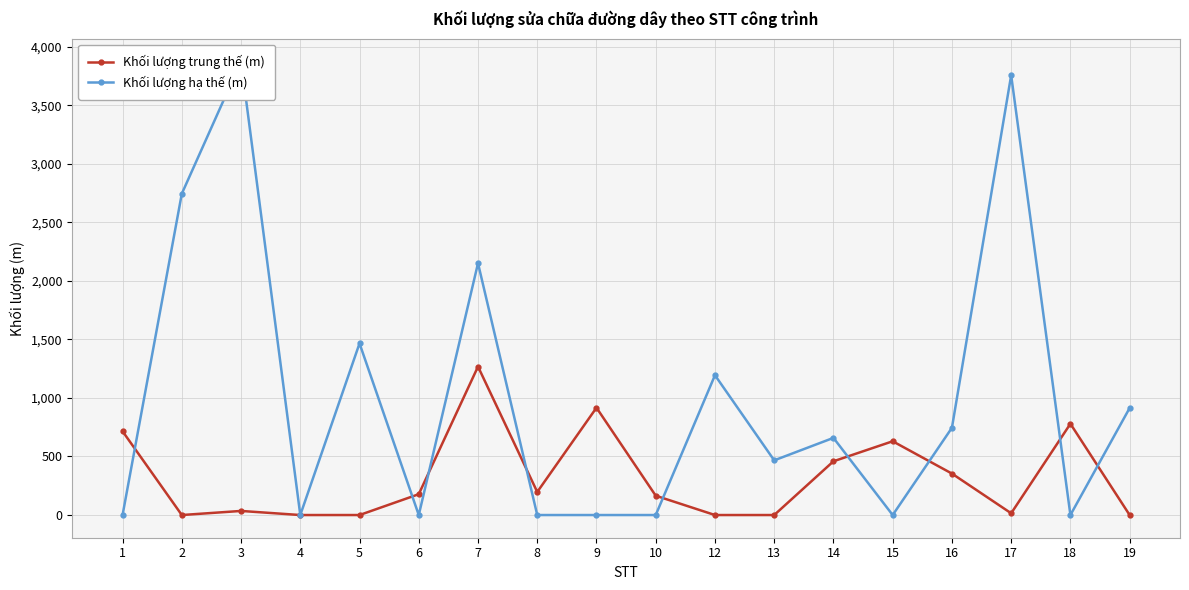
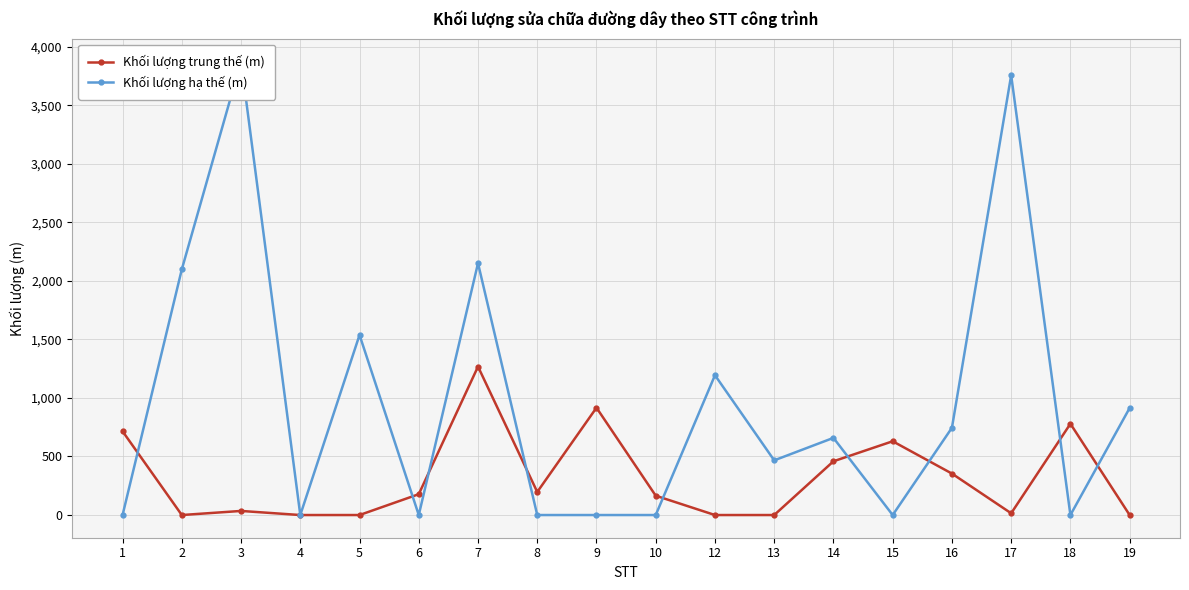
Khối lượng hạ thế (m), 2: 2,740 -> 2,100
Khối lượng hạ thế (m), 5: 1,470 -> 1,540
